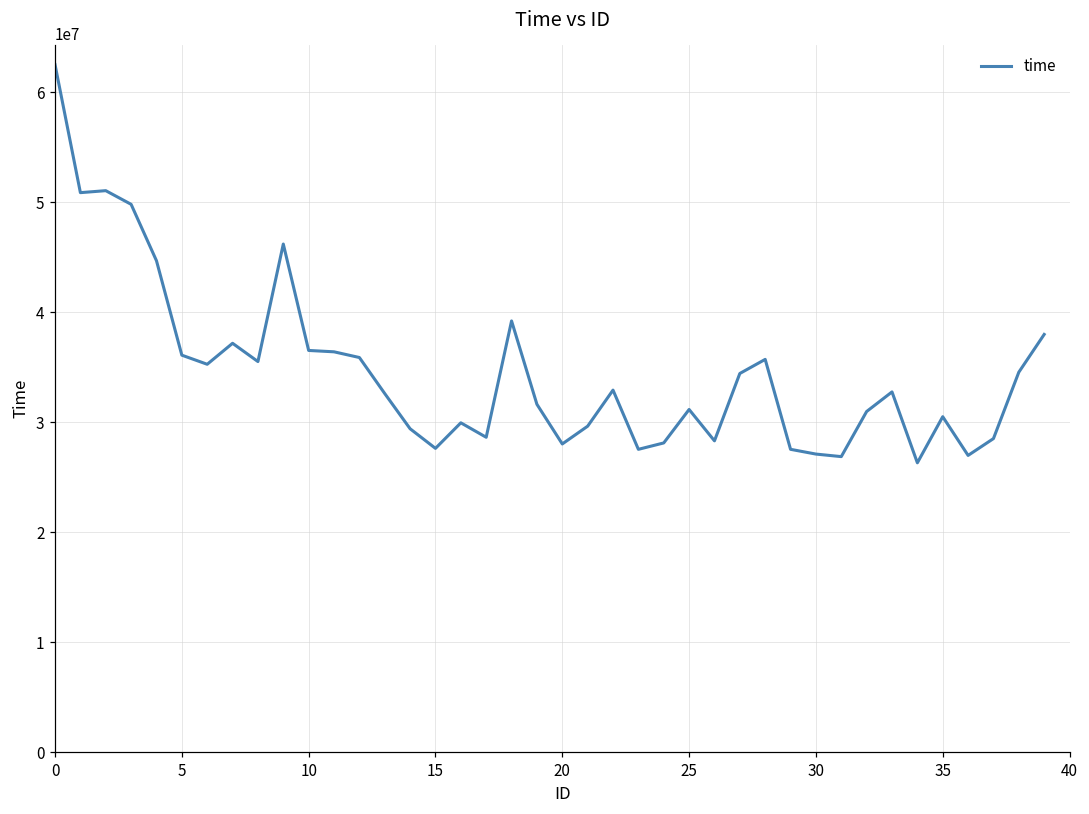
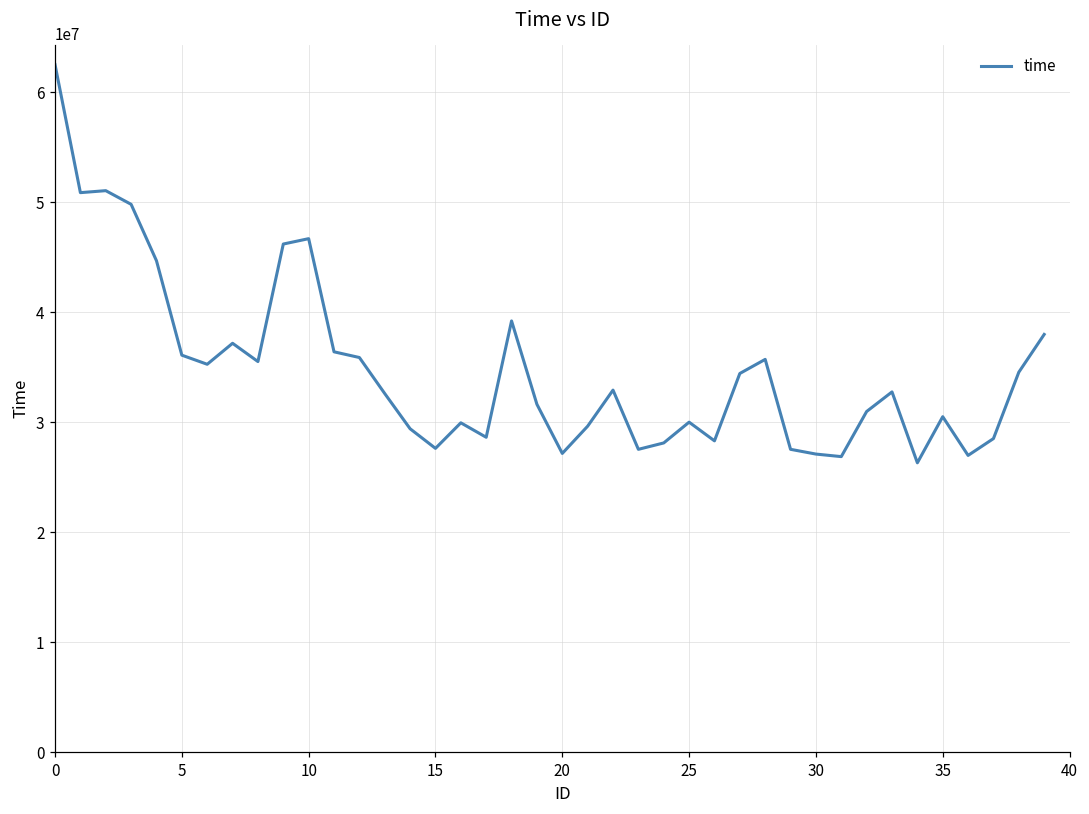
10: 37000000 -> 47000000
20: 28000000 -> 27000000
25: 31000000 -> 30000000
